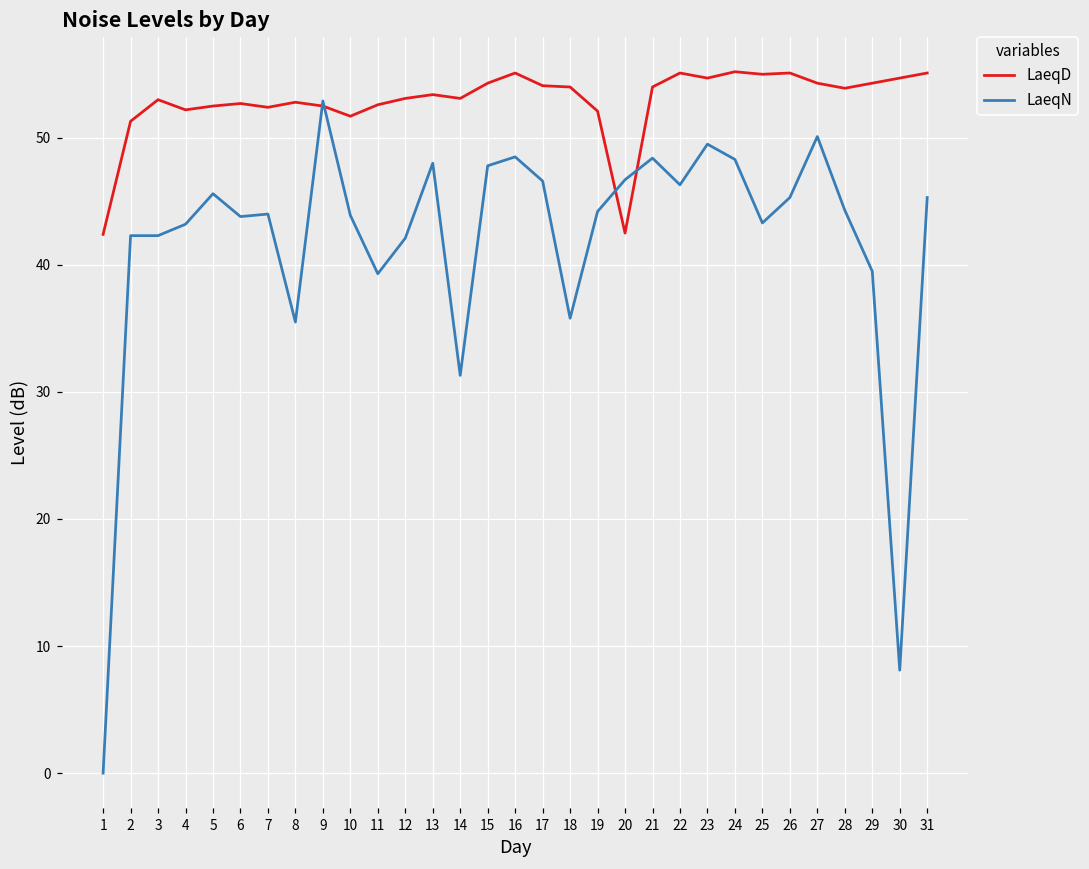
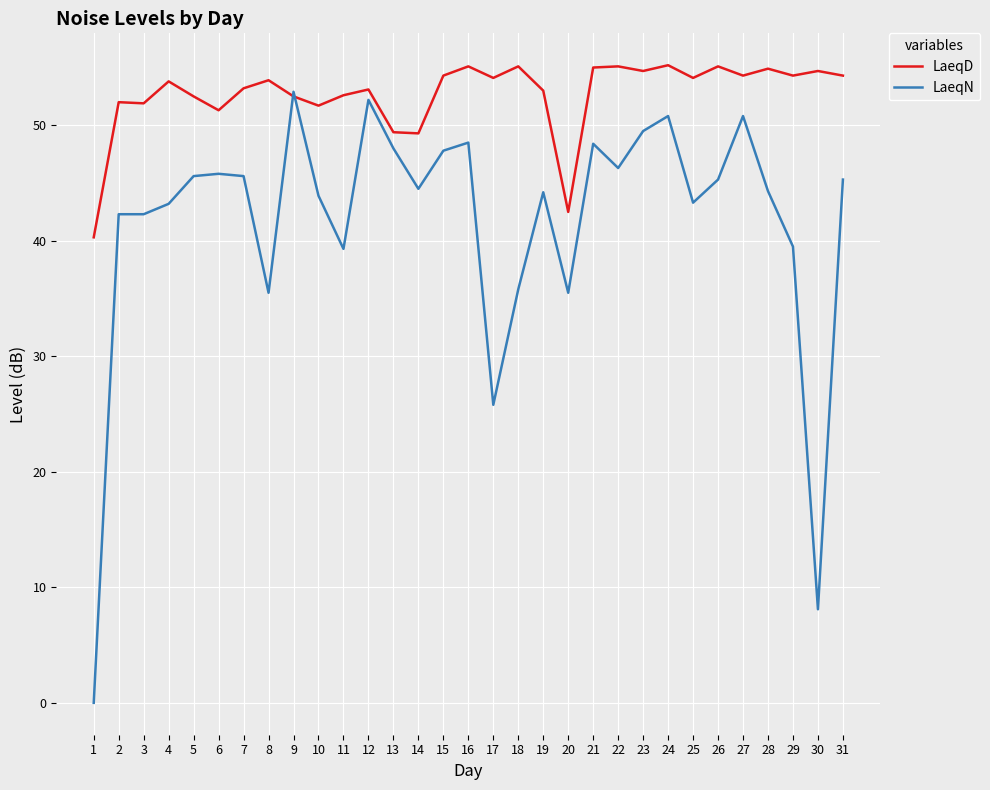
LaeqD, 1: 42.4 -> 40.3
LaeqD, 2: 51.3 -> 52.0
LaeqD, 3: 53.0 -> 51.9
LaeqD, 4: 52.2 -> 53.8
LaeqD, 6: 52.7 -> 51.3
LaeqN, 6: 43.8 -> 45.8
LaeqD, 7: 52.4 -> 53.2
LaeqN, 7: 44.0 -> 45.6
LaeqD, 8: 52.8 -> 53.9
LaeqN, 12: 42.1 -> 52.2
LaeqD, 13: 53.4 -> 49.4
LaeqD, 14: 53.1 -> 49.3
LaeqN, 14: 31.3 -> 44.5
LaeqN, 17: 46.6 -> 25.8
LaeqD, 18: 54.0 -> 55.1
LaeqD, 19: 52.1 -> 53.0
LaeqN, 20: 46.7 -> 35.5
LaeqD, 21: 54 -> 55
LaeqN, 24: 48.3 -> 50.8
LaeqD, 25: 55.0 -> 54.1
LaeqN, 27: 50.1 -> 50.8
LaeqD, 28: 53.9 -> 54.9
LaeqD, 31: 55.1 -> 54.3
